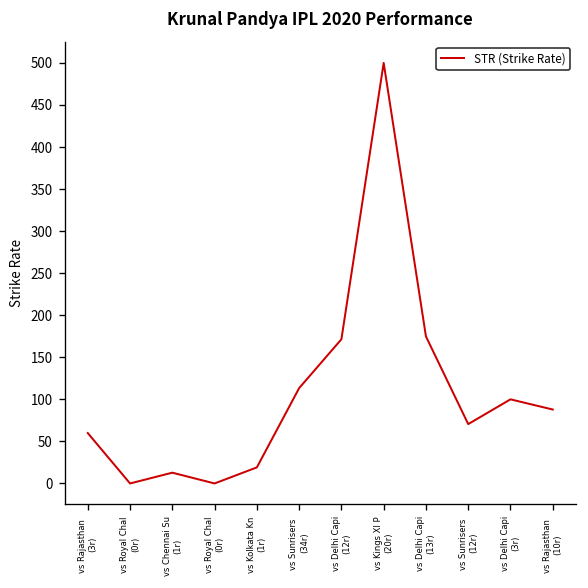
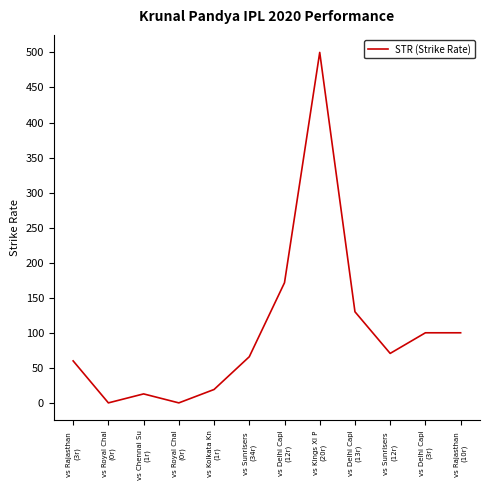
vs Sunrisers (34r): 110 -> 70
vs Delhi Capi (13r): 170 -> 130
vs Rajasthan (10r): 90 -> 100
